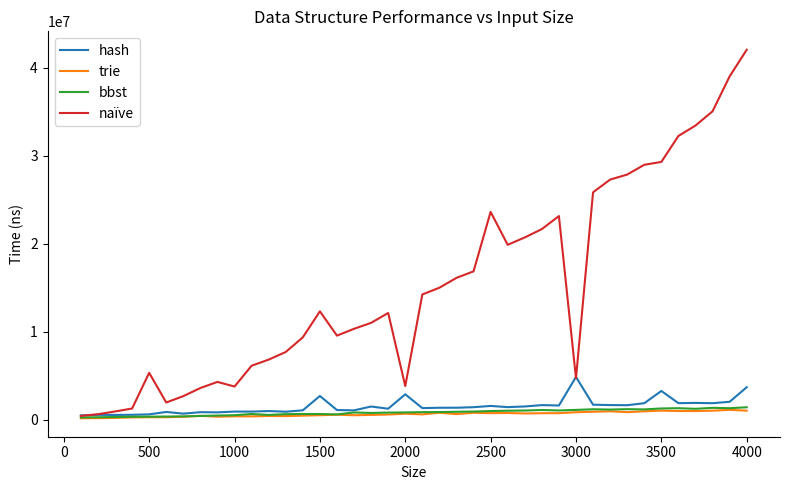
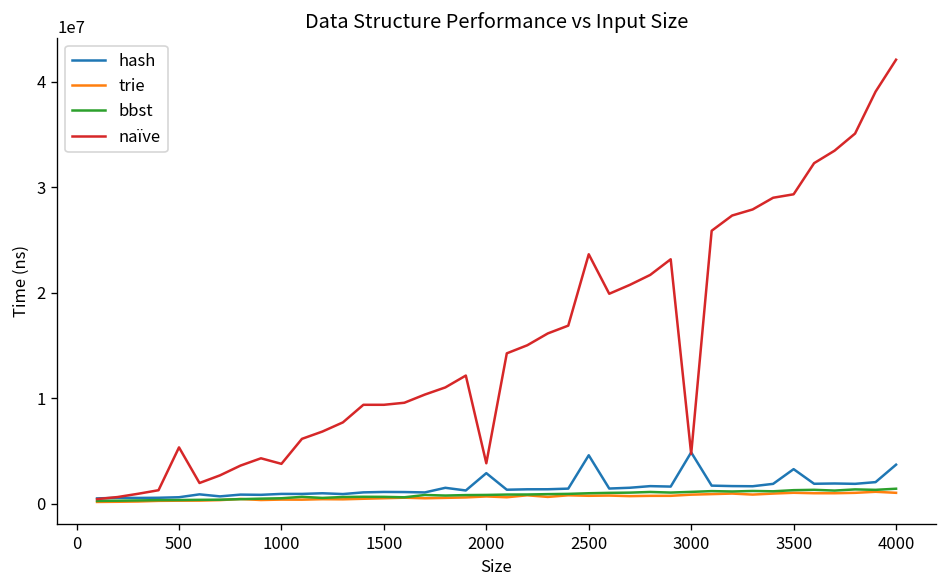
hash, 1500: 3000000 -> 1000000
naïve, 1500: 12000000 -> 9000000
hash, 2500: 2000000 -> 5000000
